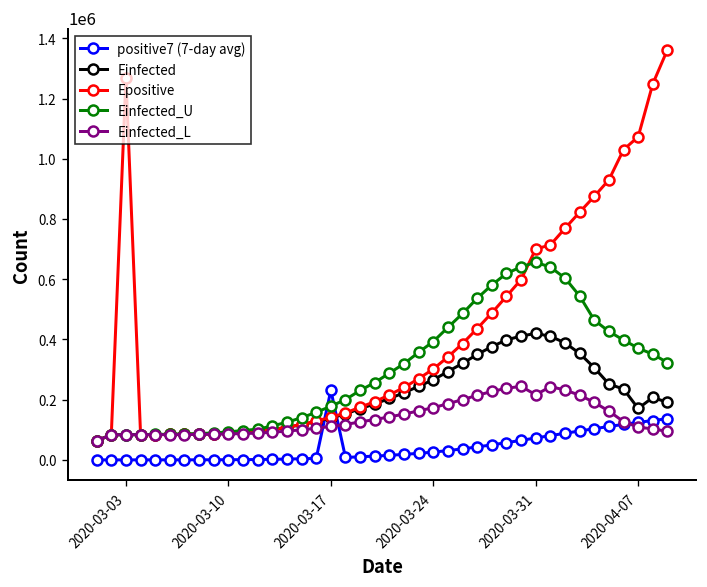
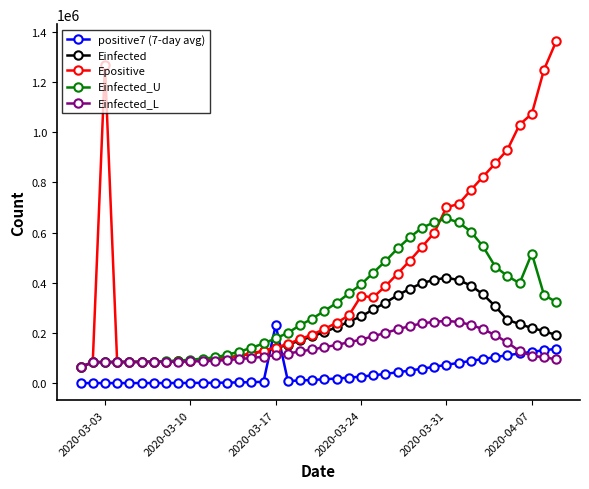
Epositive, 2020-03-24: 300000 -> 350000
Einfected_L, 2020-03-31: 220000 -> 250000
Einfected, 2020-04-07: 170000 -> 220000
Einfected_U, 2020-04-07: 370000 -> 520000
